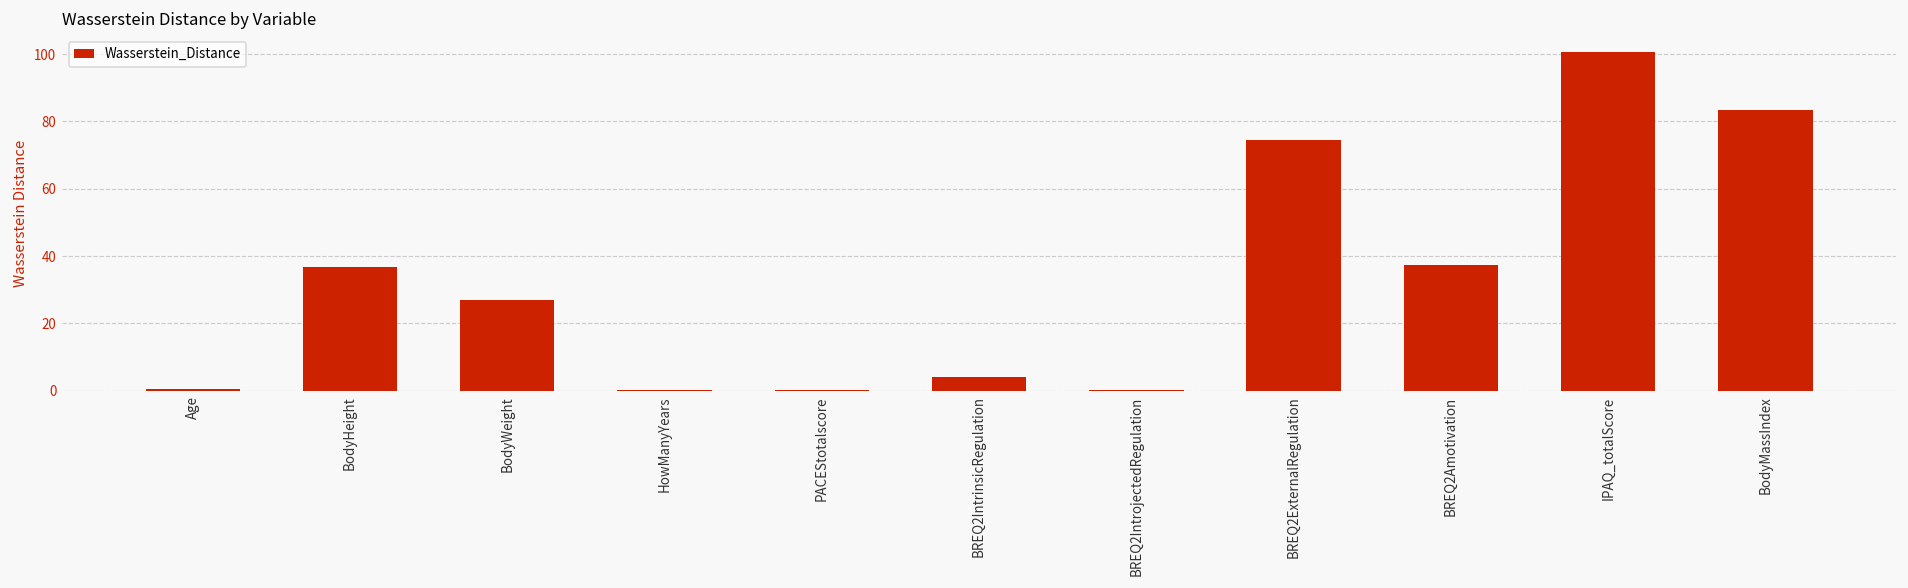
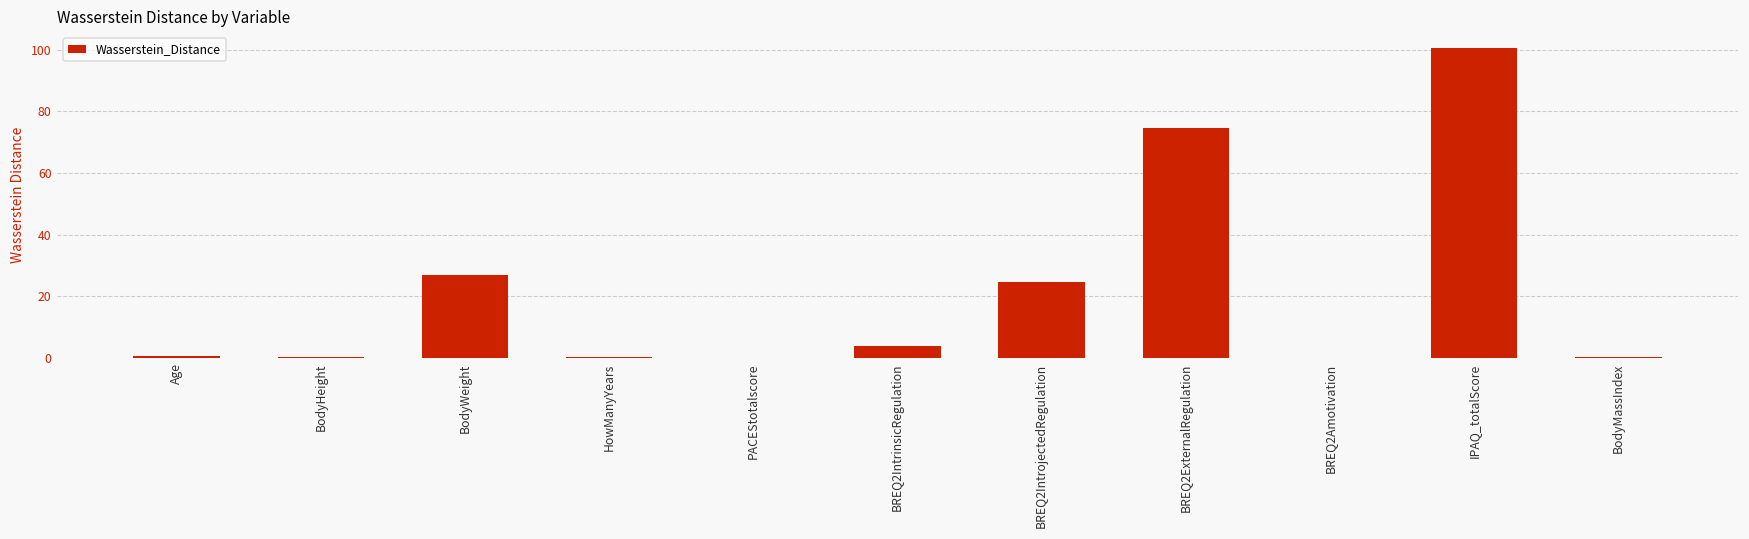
BodyHeight: 37 -> 0
BREQ2IntrojectedRegulation: 0 -> 25
BREQ2Amotivation: 37 -> 0
BodyMassIndex: 83 -> 0
